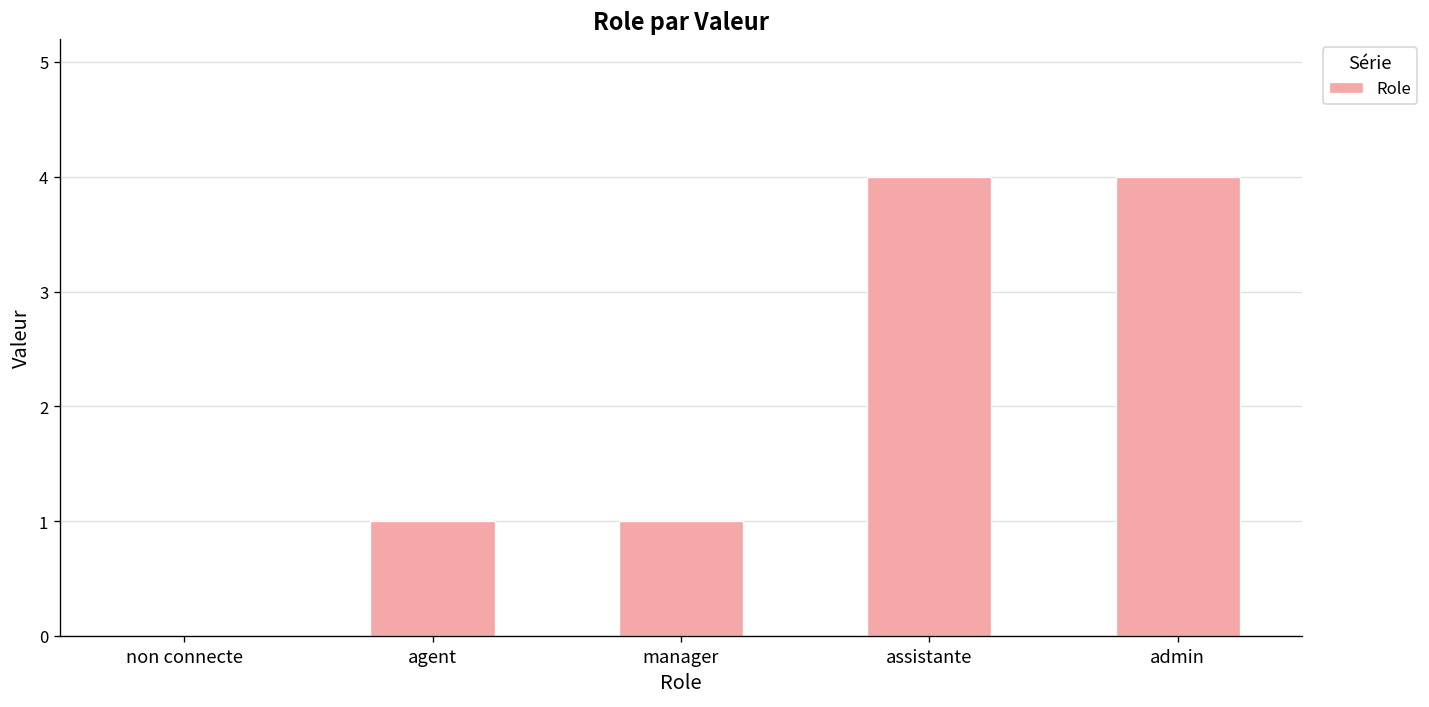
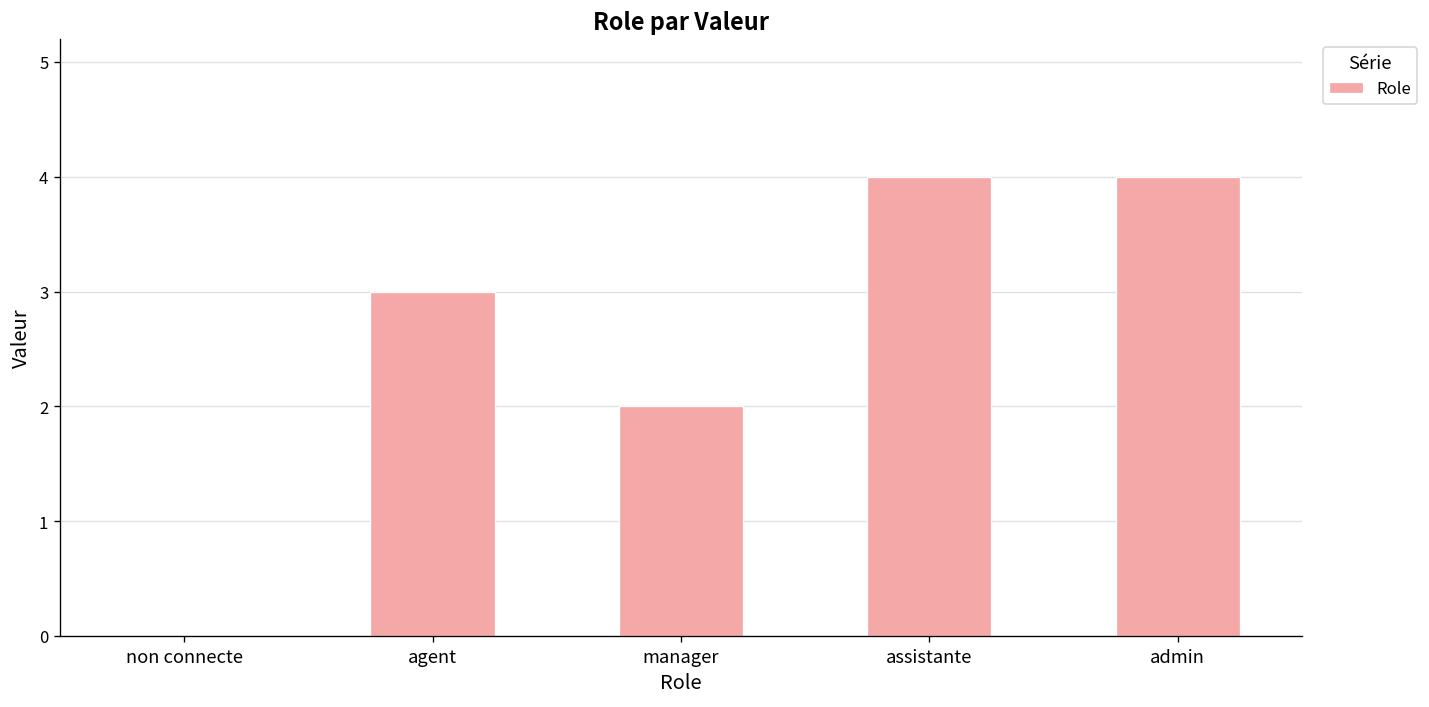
agent: 1 -> 3
manager: 1 -> 2
